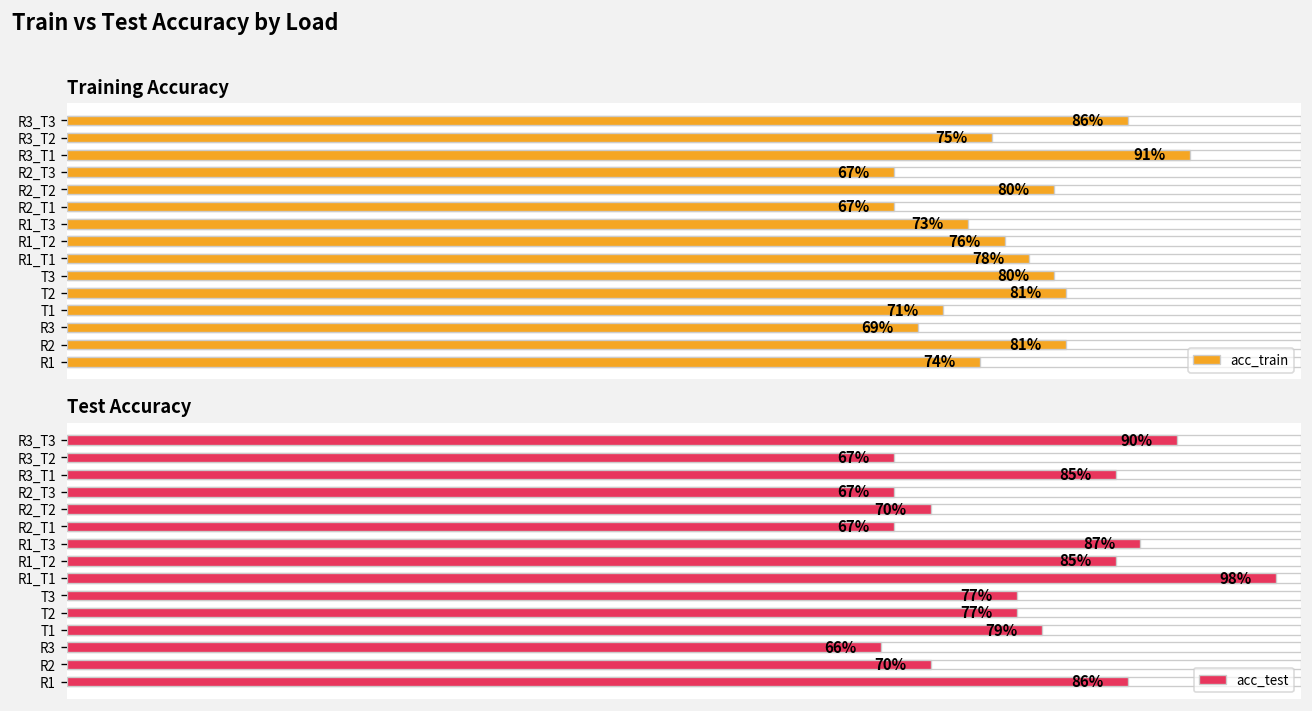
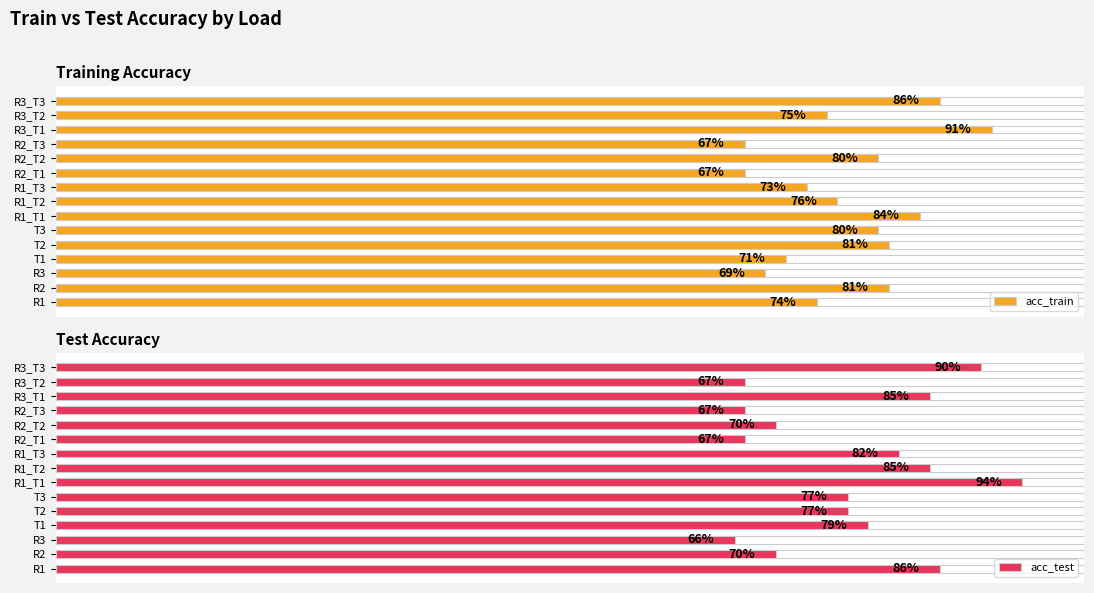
Training Accuracy, acc_train, R1_T1: 78% -> 84%
Test Accuracy, acc_test, R1_T3: 87% -> 82%
Test Accuracy, acc_test, R1_T1: 98% -> 94%
